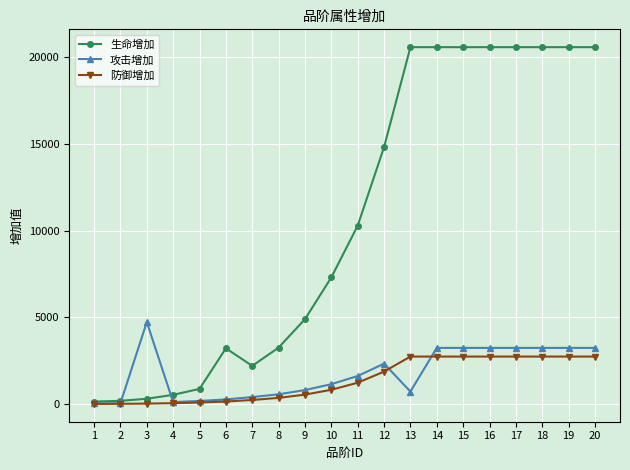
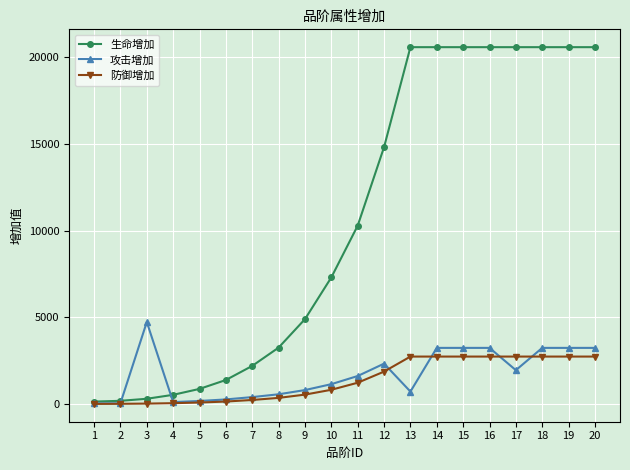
生命增加, 6: 3200 -> 1400
攻击增加, 17: 3200 -> 2000
